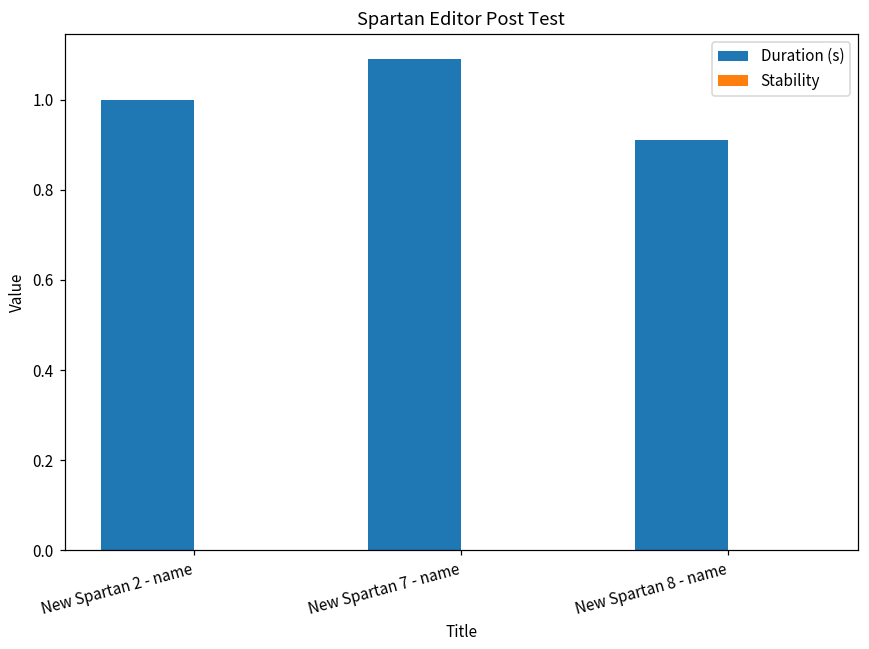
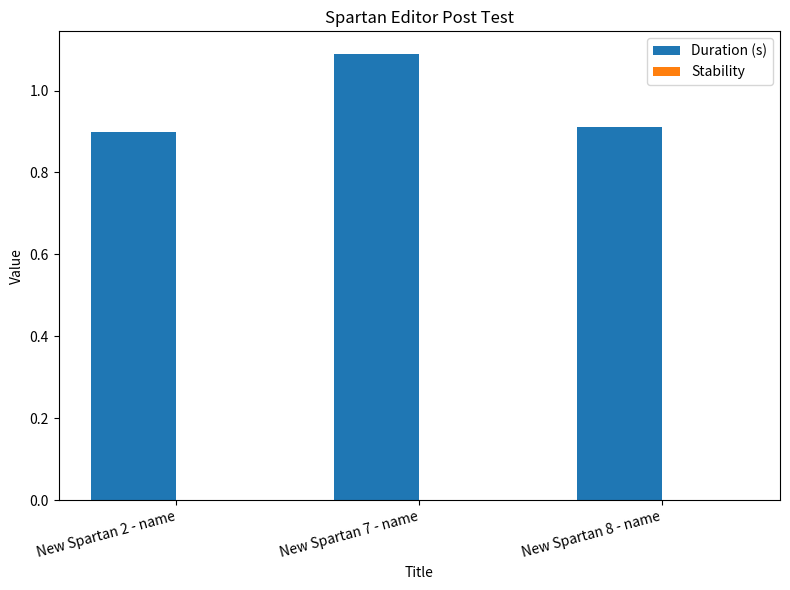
Duration (s), New Spartan 2 - name: 1.0 -> 0.9
